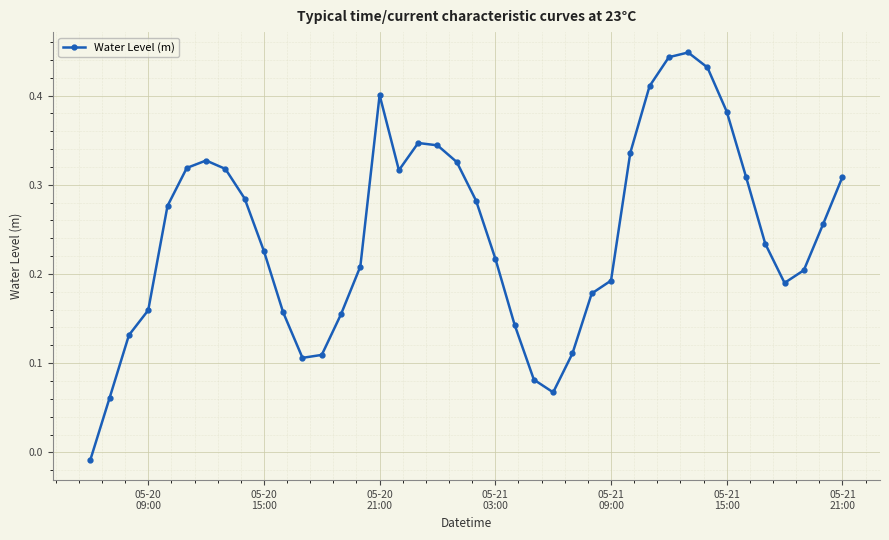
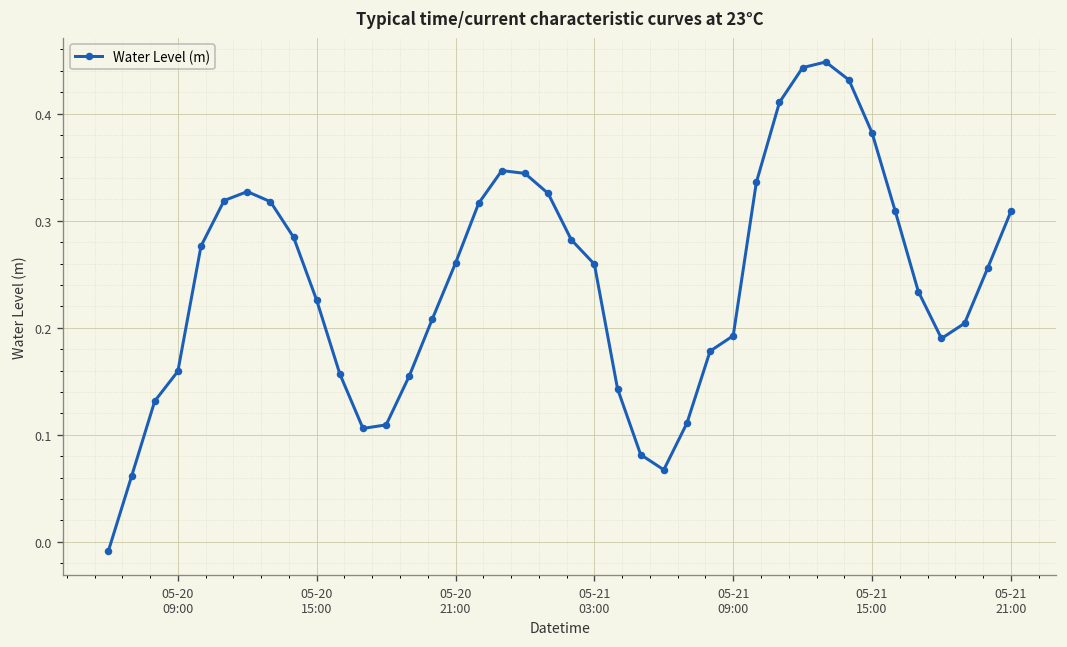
05-20 21:00: 0.40 -> 0.26
05-21 03:00: 0.22 -> 0.26
